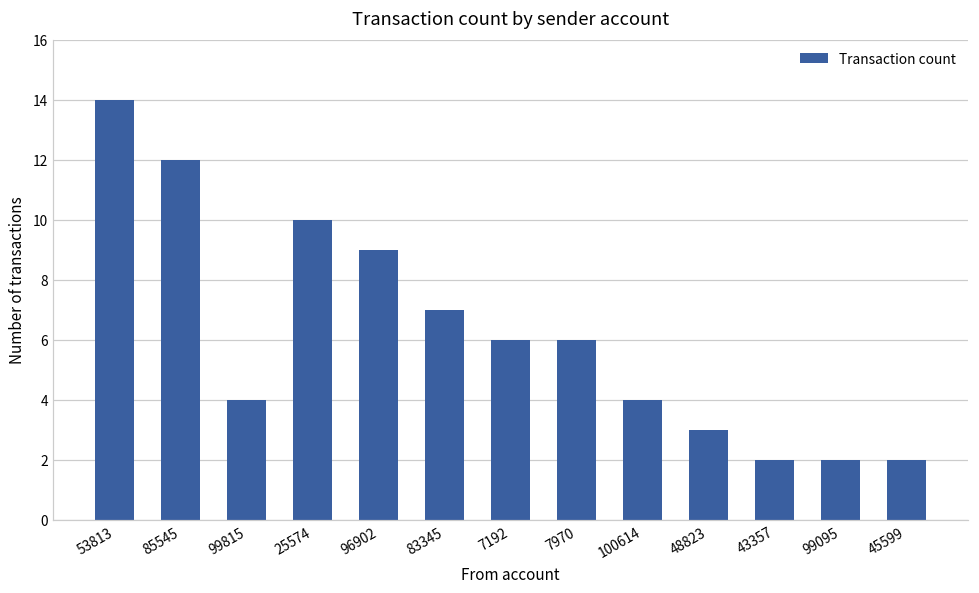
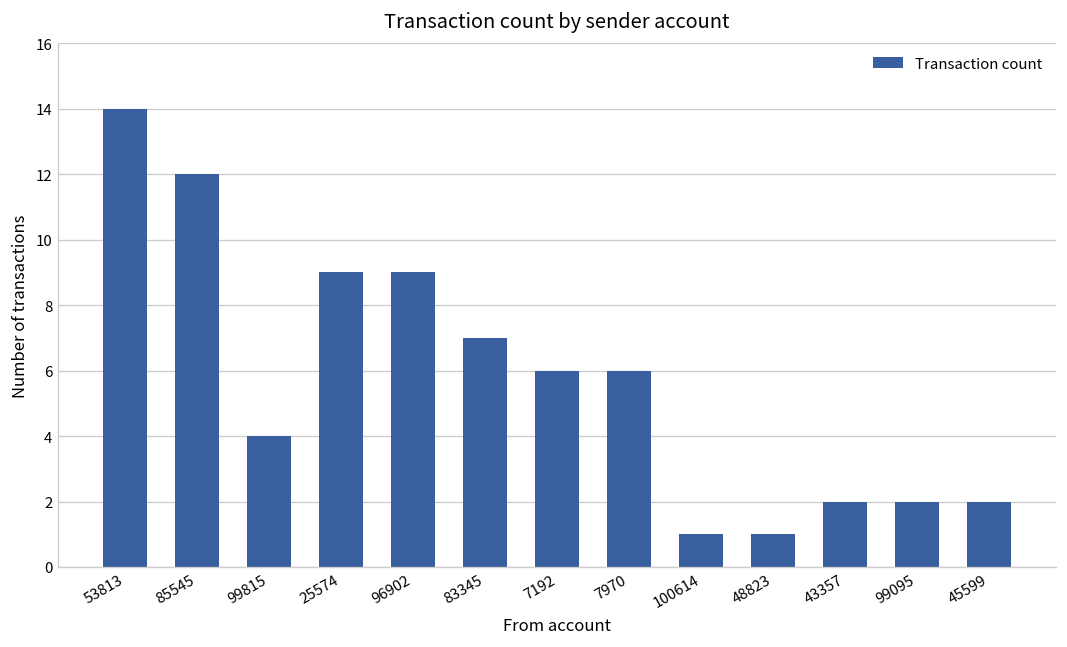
25574: 10 -> 9
100614: 4 -> 1
48823: 3 -> 1
